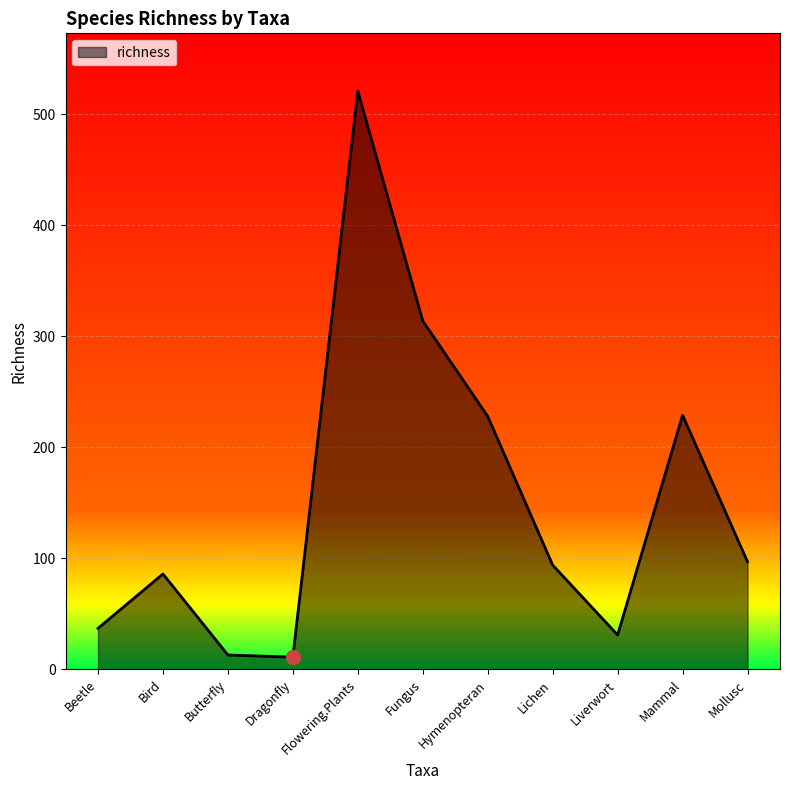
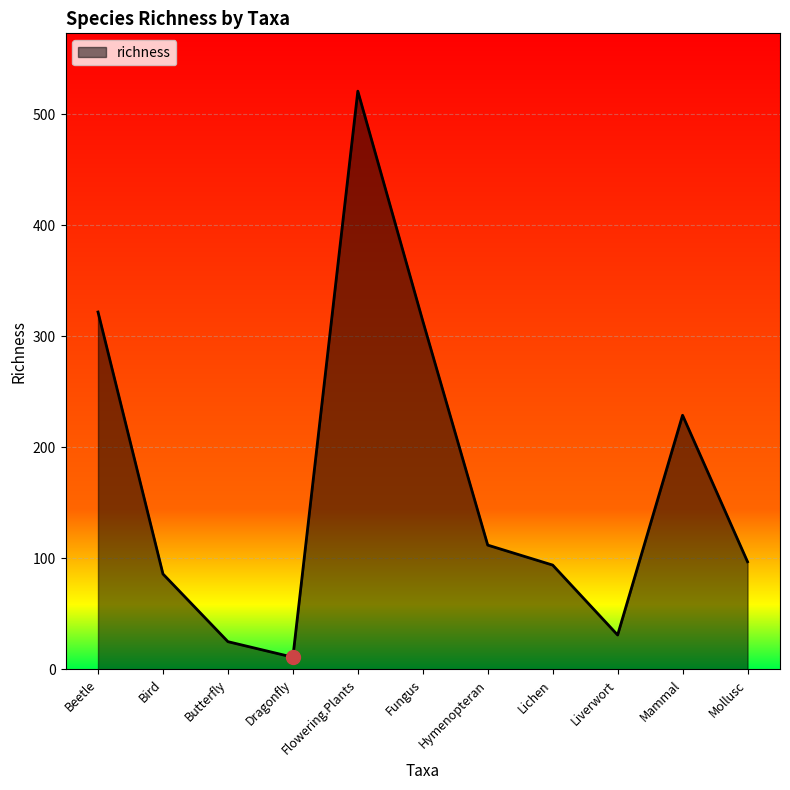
richness, Beetle: 37 -> 322
richness, Butterfly: 13 -> 25
richness, Hymenopteran: 228 -> 112
